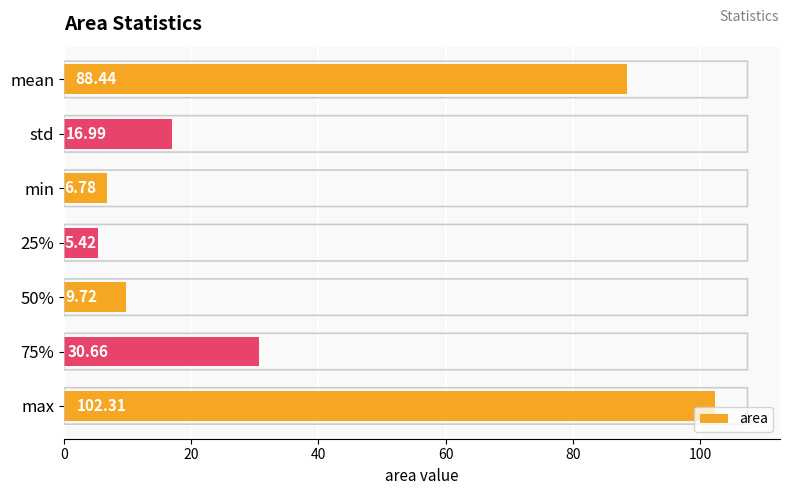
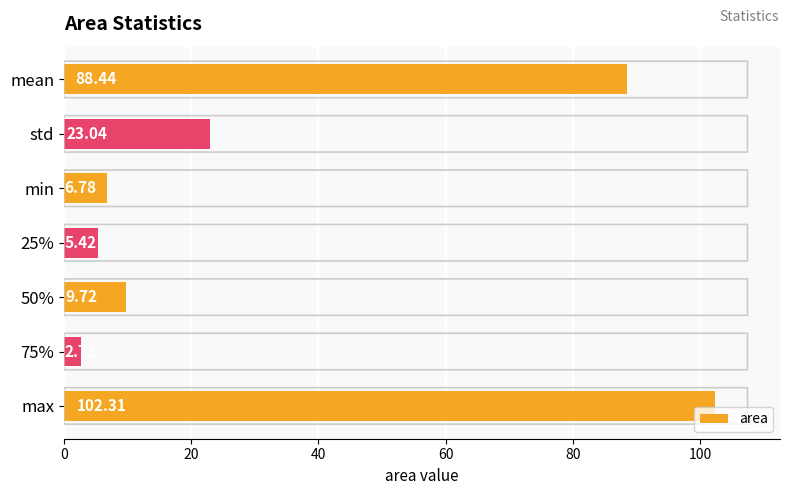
std: 16.99 -> 23.04
75%: 31 -> 3
